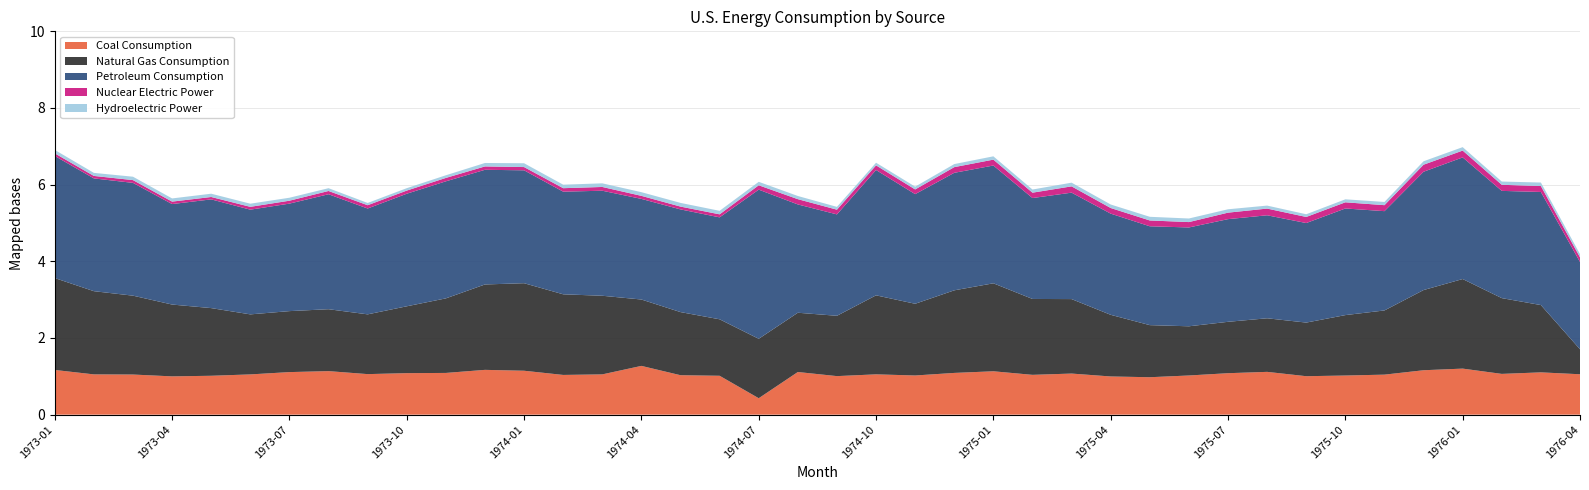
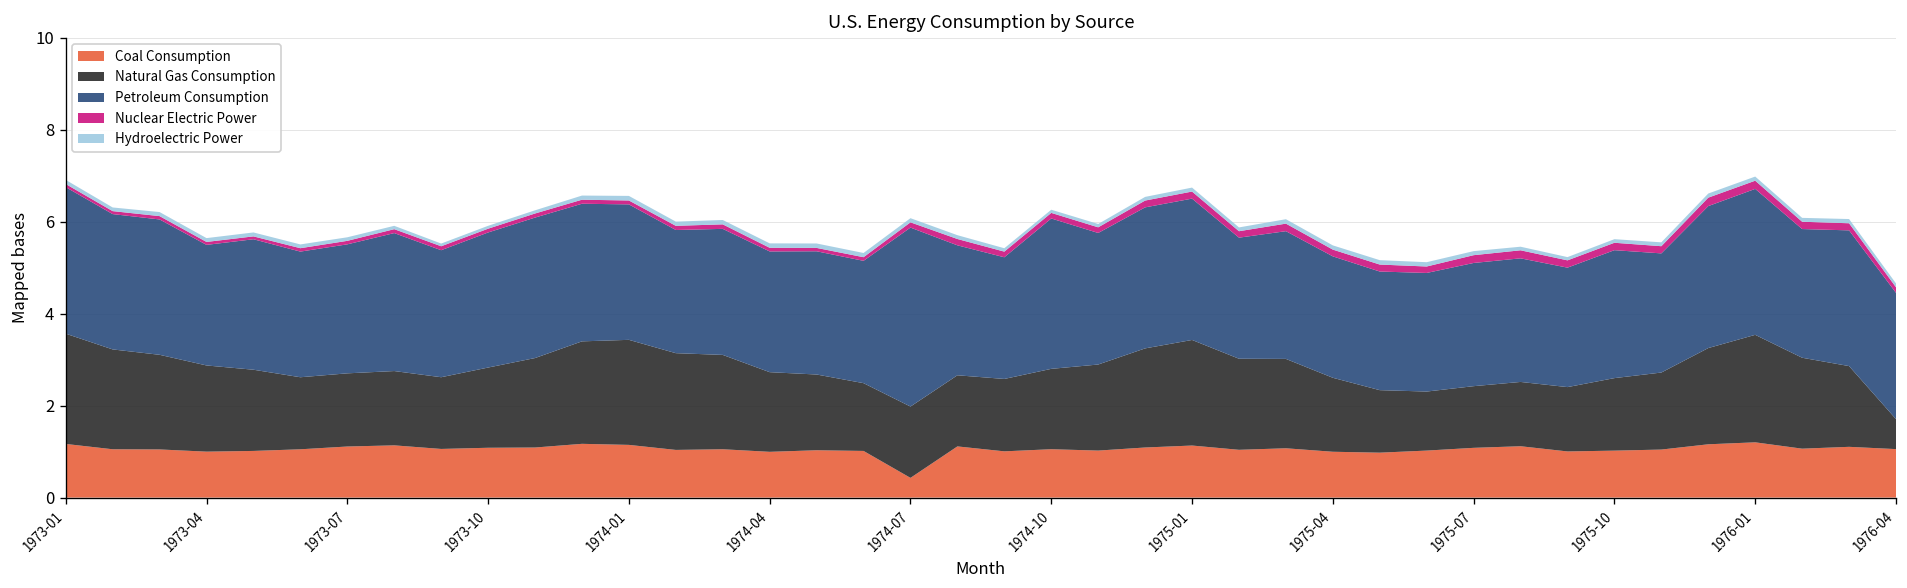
Coal Consumption, 1974-04: 1.3 -> 1.0
Natural Gas Consumption, 1974-10: 2.1 -> 1.7
Petroleum Consumption, 1976-04: 2.3 -> 2.7
